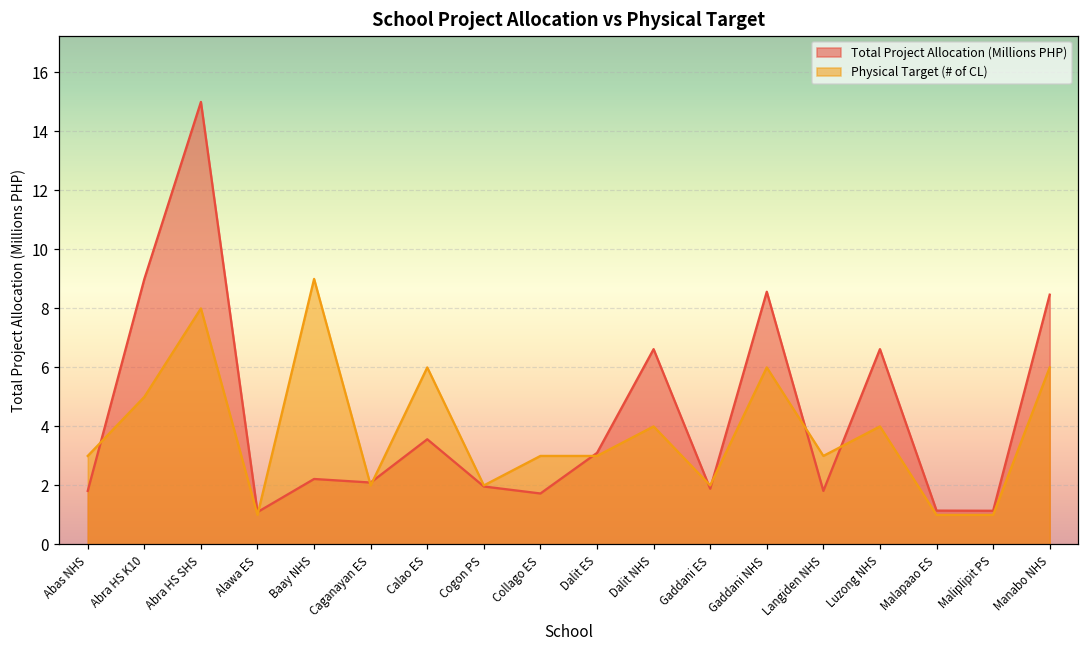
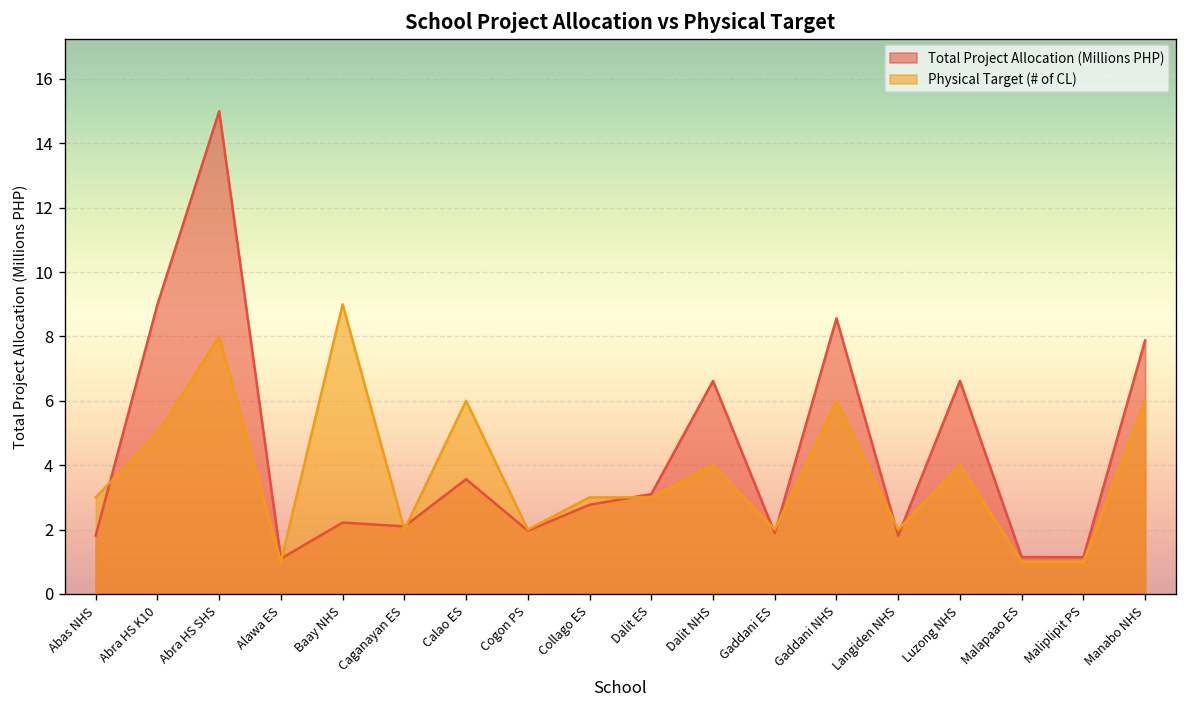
Total Project Allocation (Millions PHP), Collago ES: 1.7 -> 2.8
Physical Target (# of CL), Langiden NHS: 3 -> 2
Total Project Allocation (Millions PHP), Manabo NHS: 8.5 -> 7.9
